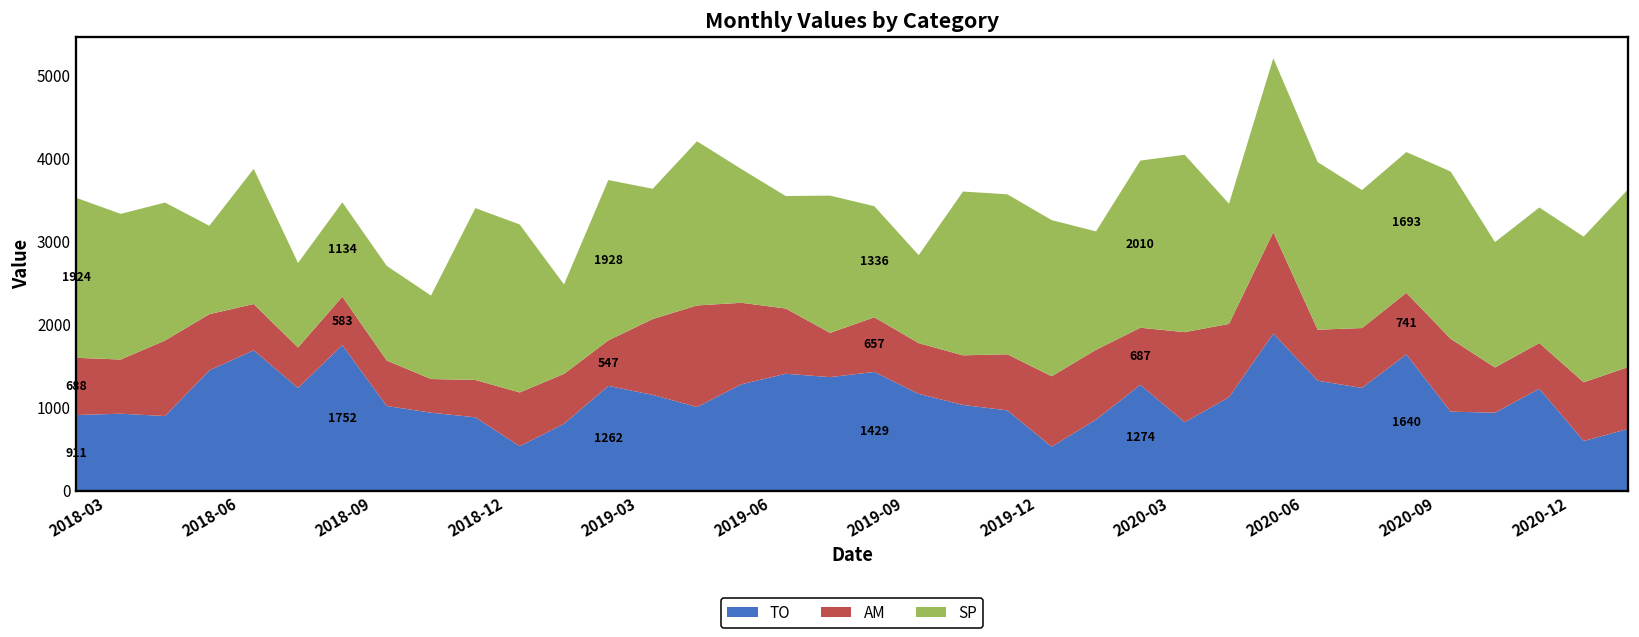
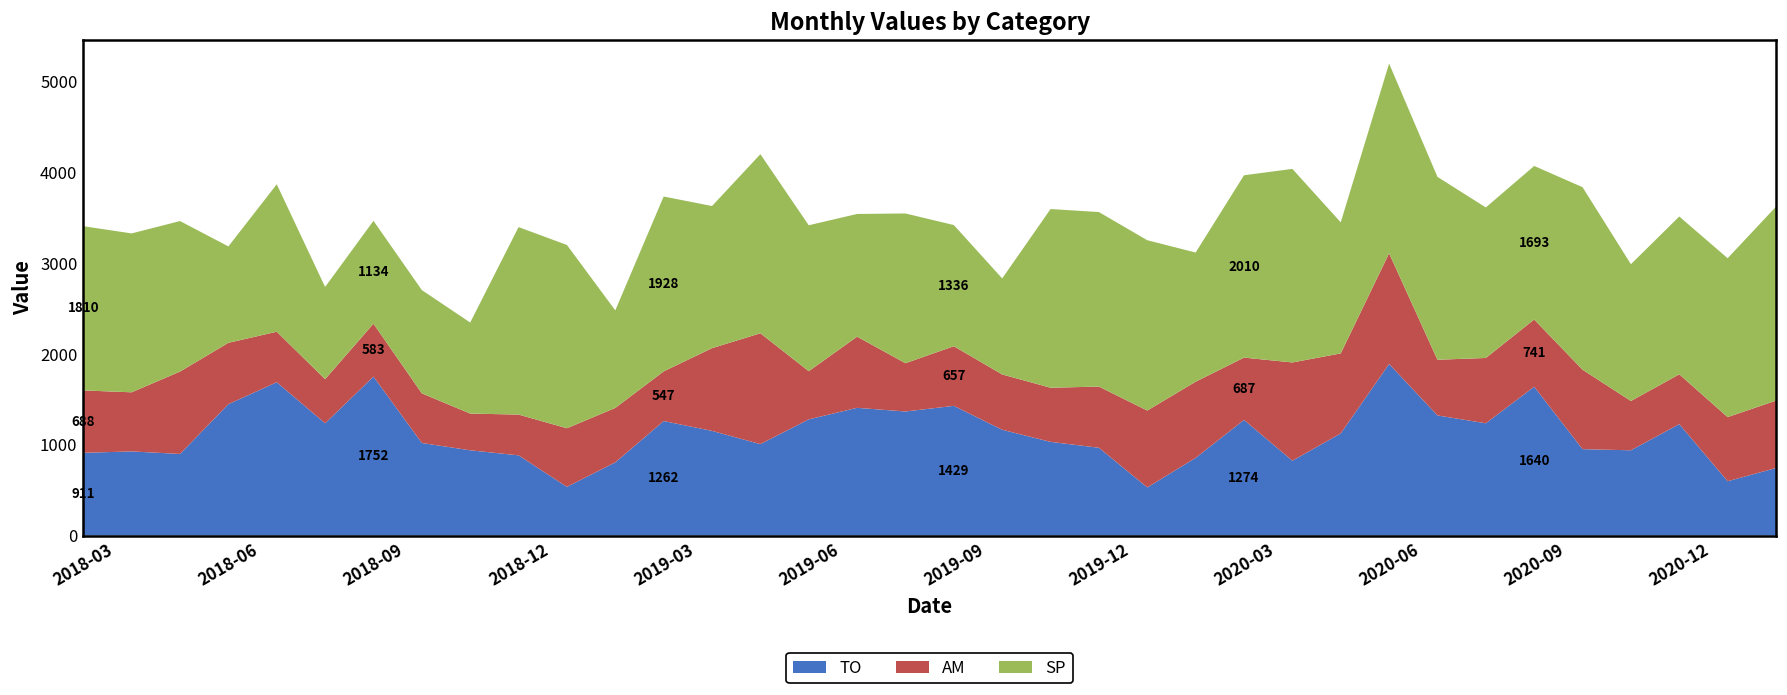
SP, 2018-03: 1924 -> 1810
AM, 2019-06: 1000 -> 500
SP, 2020-12: 1600 -> 1700
